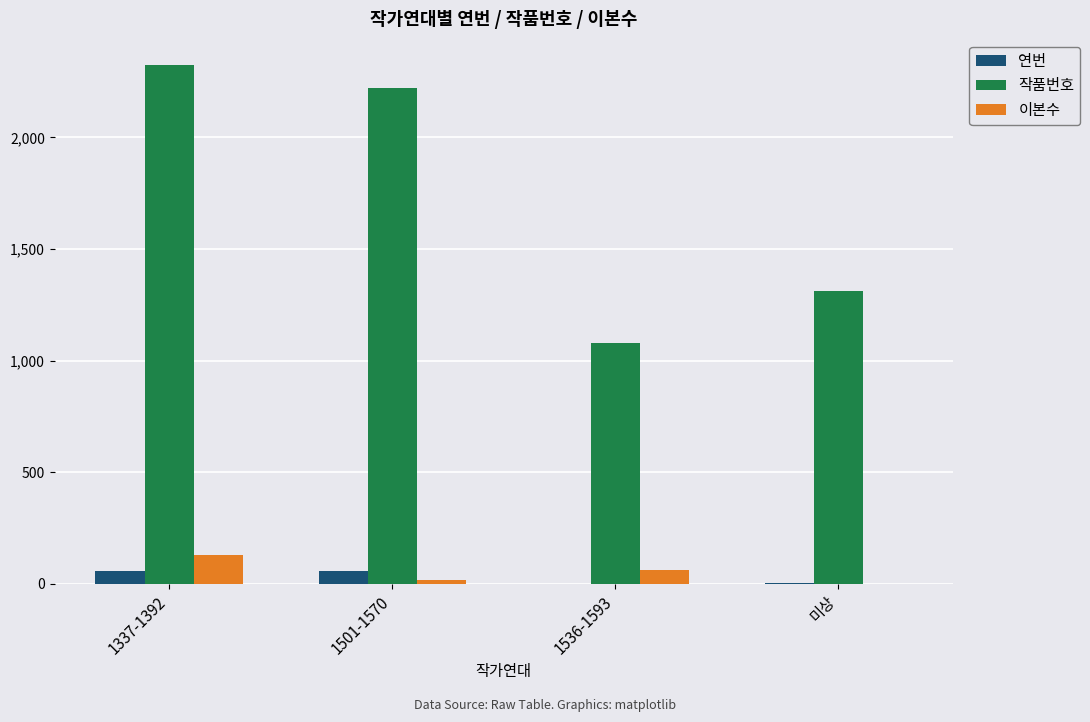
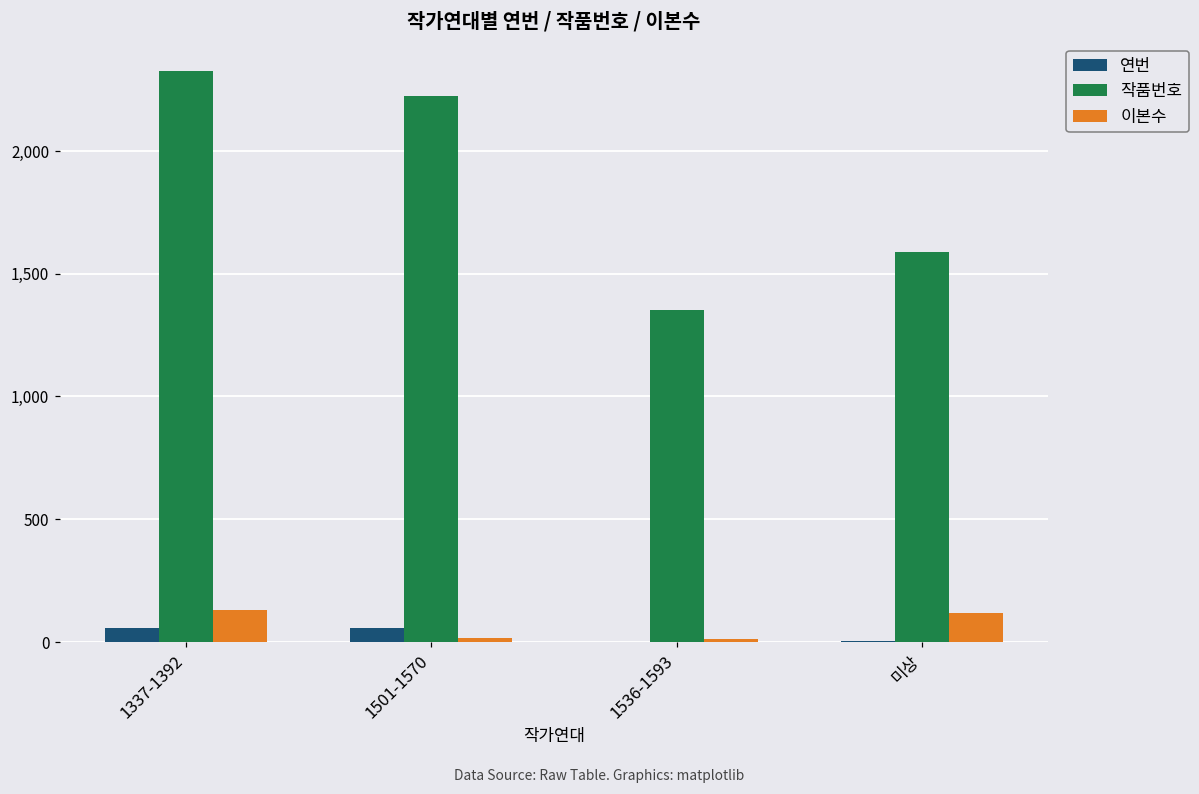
작품번호, 1536-1593: 1,080 -> 1,350
이본수, 1536-1593: 60 -> 10
작품번호, 미상: 1,310 -> 1,590
이본수, 미상: 0 -> 120
